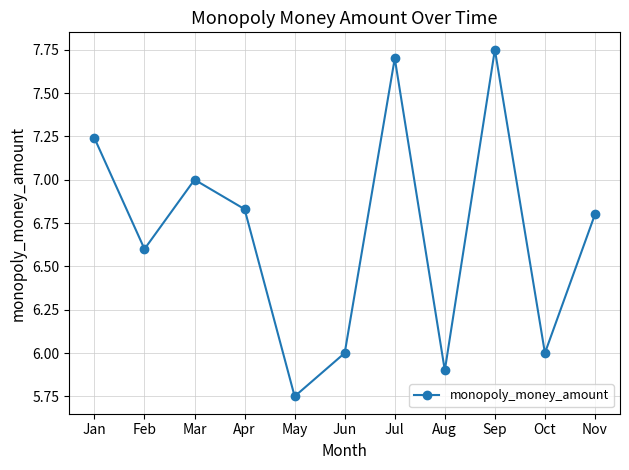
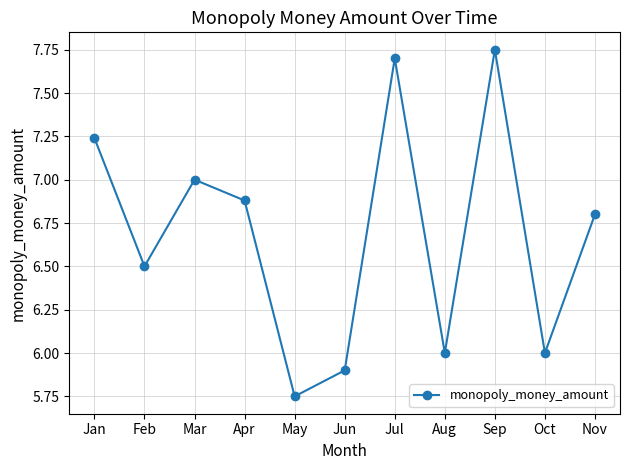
Feb: 6.6 -> 6.5
Apr: 6.83 -> 6.88
Jun: 6.0 -> 5.9
Aug: 5.9 -> 6.0
